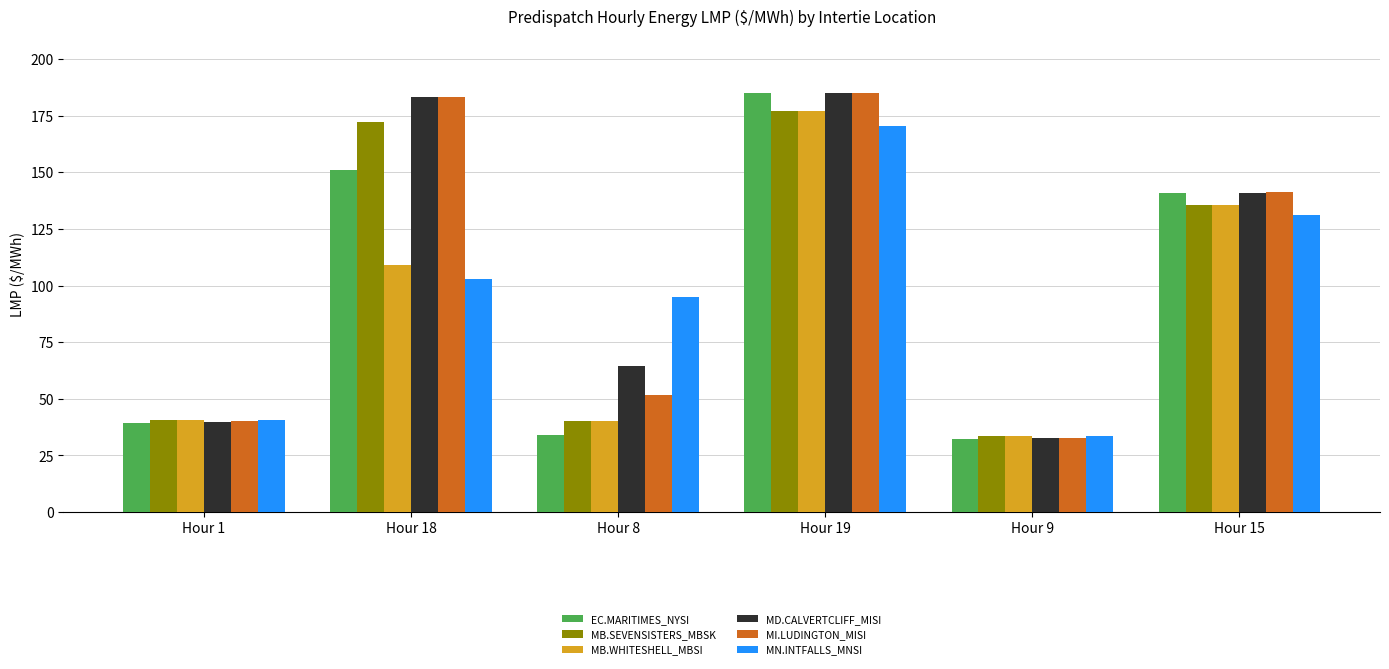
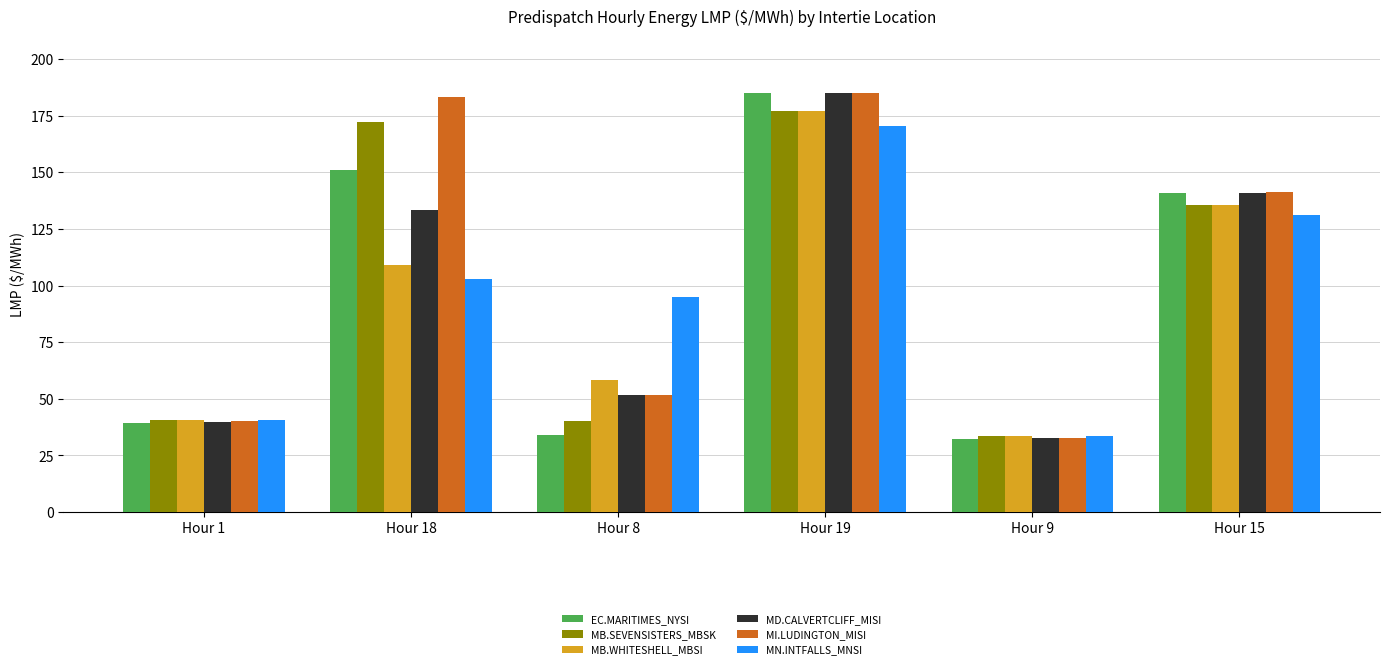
MD.CALVERTCLIFF_MISI, Hour 18: 183 -> 133
MB.WHITESHELL_MBSI, Hour 8: 40 -> 58
MD.CALVERTCLIFF_MISI, Hour 8: 64 -> 52
